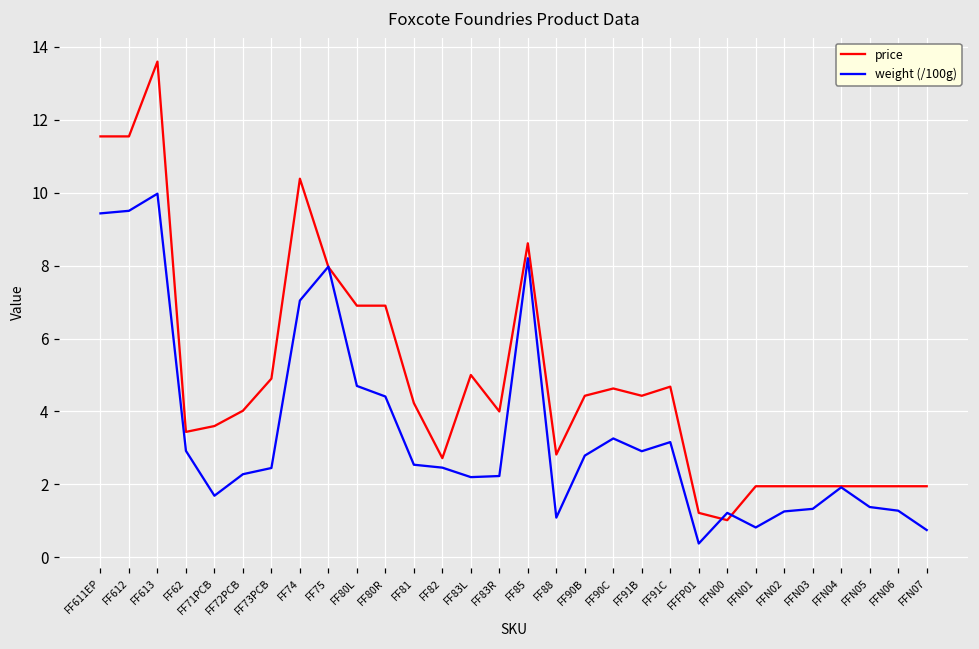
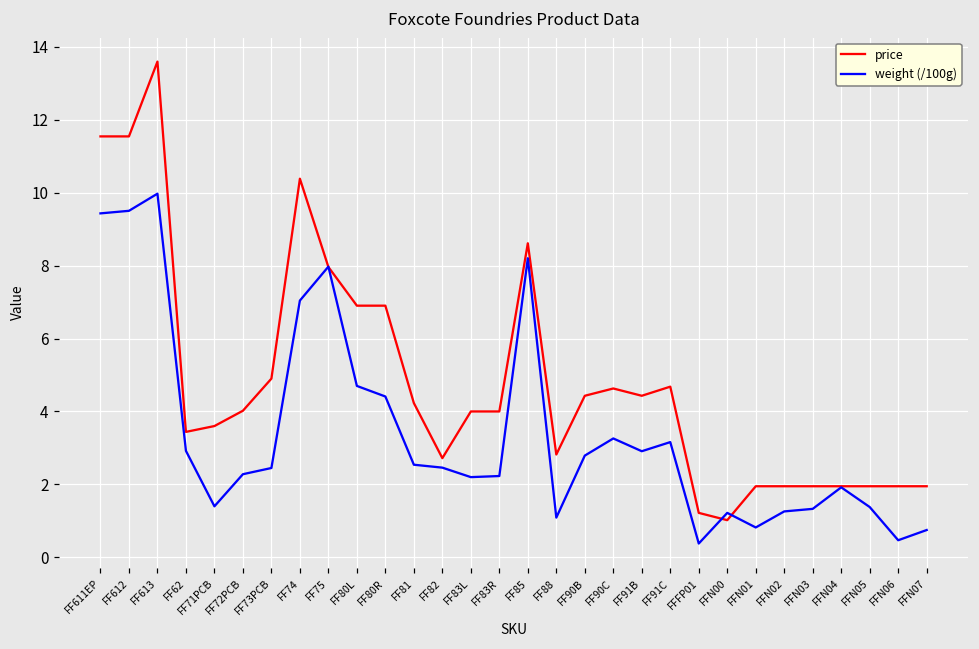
weight (/100g), FF71PCB: 1.7 -> 1.4
price, FF83L: 5 -> 4
weight (/100g), FFN06: 1.3 -> 0.5
